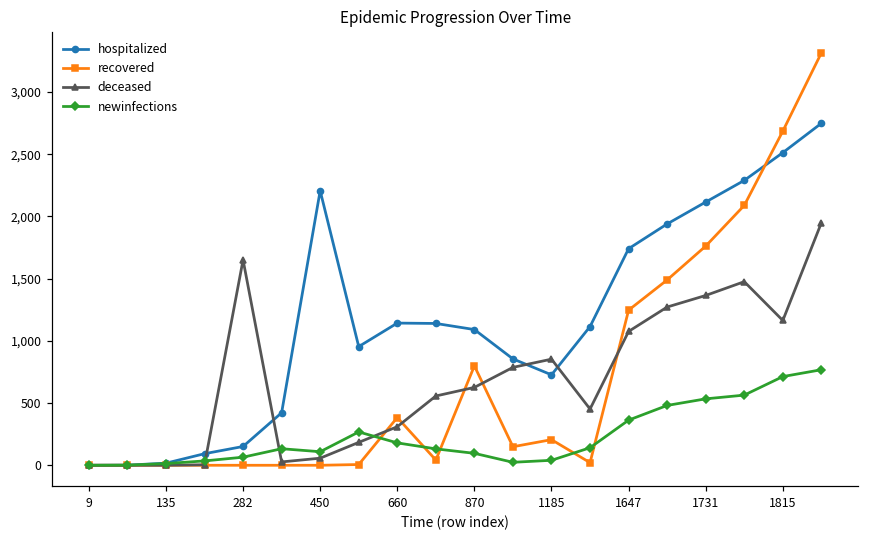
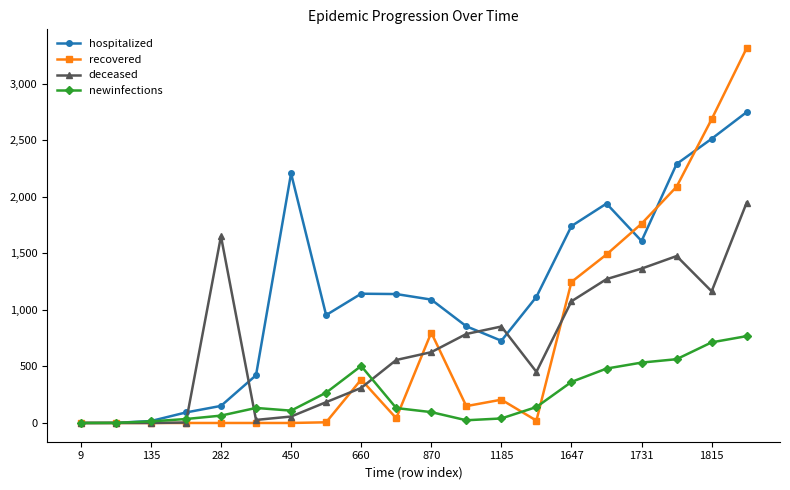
newinfections, 660: 180 -> 500
hospitalized, 1731: 2,120 -> 1,610
